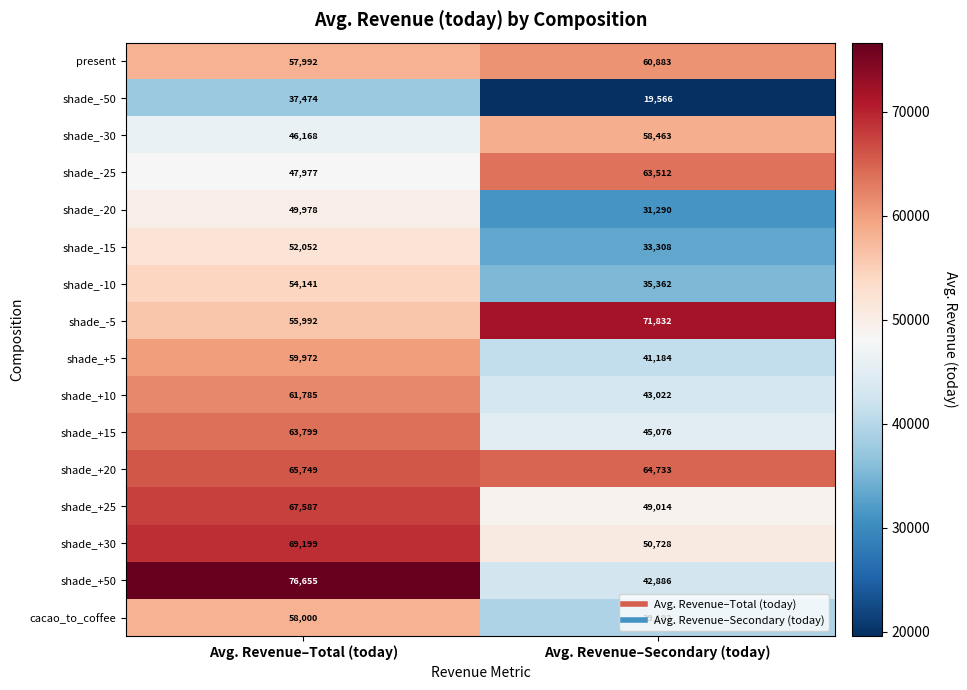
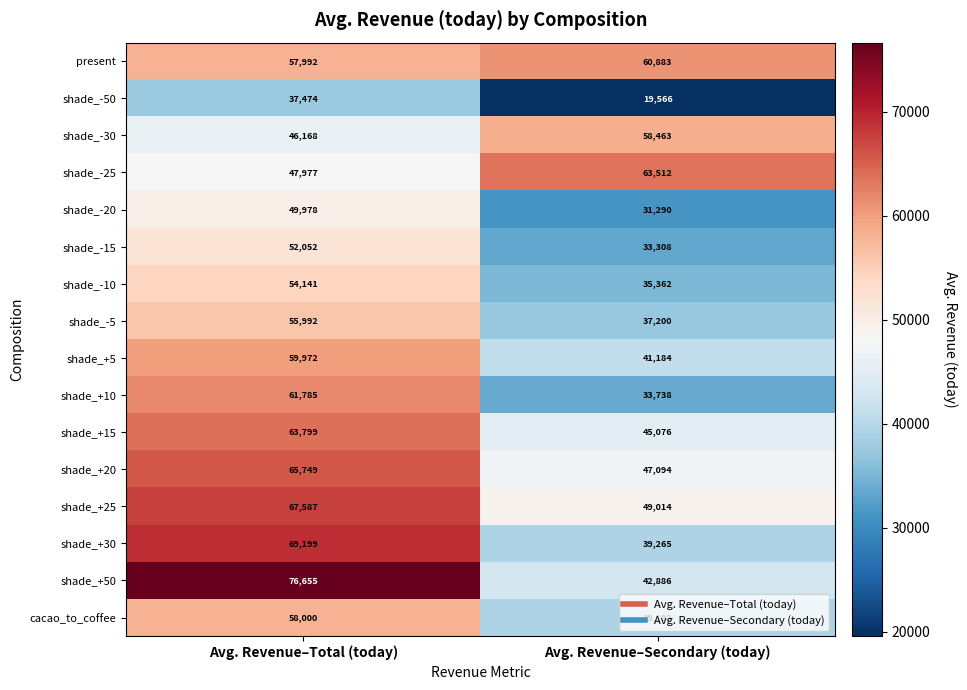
shade_-5, Avg. Revenue–Secondary (today): 71,832 -> 37,200
shade_+10, Avg. Revenue–Secondary (today): 43,022 -> 33,738
shade_+20, Avg. Revenue–Secondary (today): 64,733 -> 47,094
shade_+30, Avg. Revenue–Secondary (today): 50,728 -> 39,265
